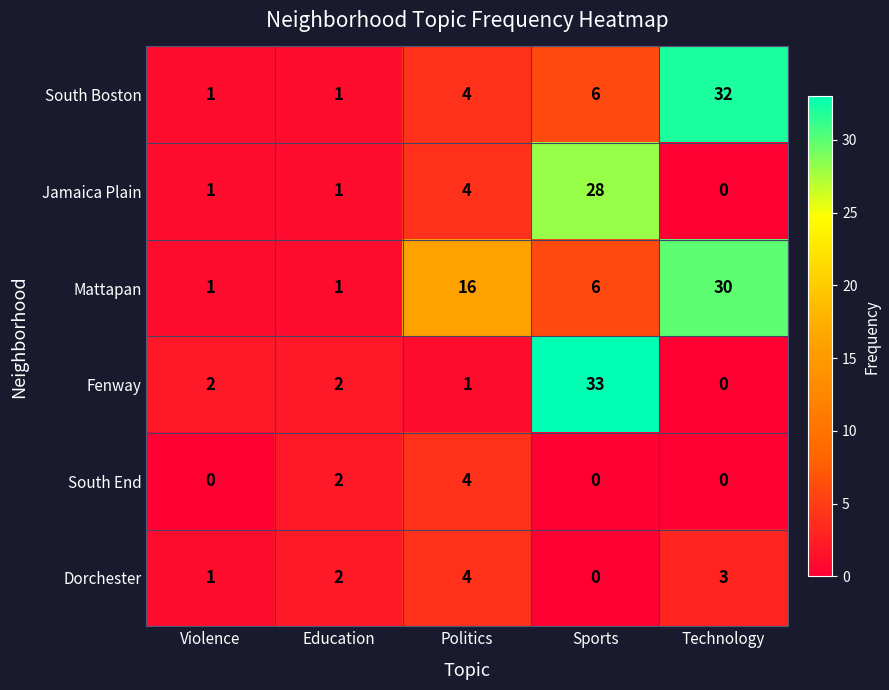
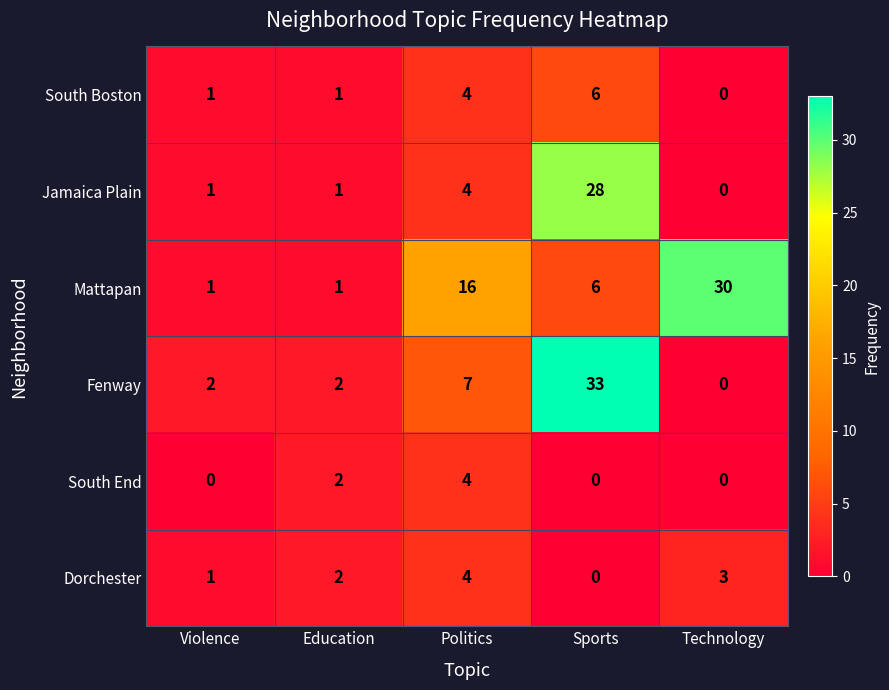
South Boston, Technology: 32 -> 0
Fenway, Politics: 1 -> 7
